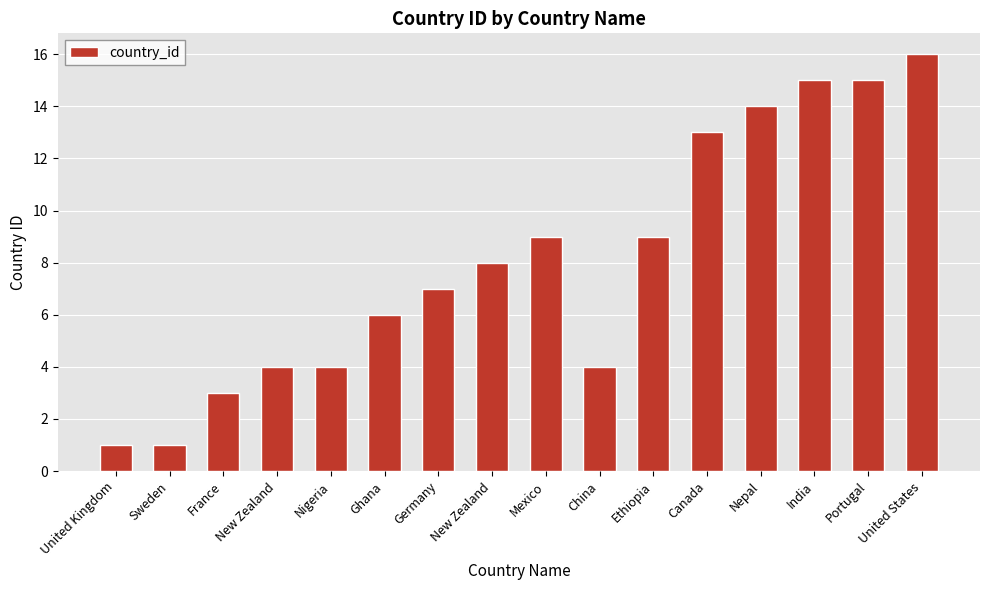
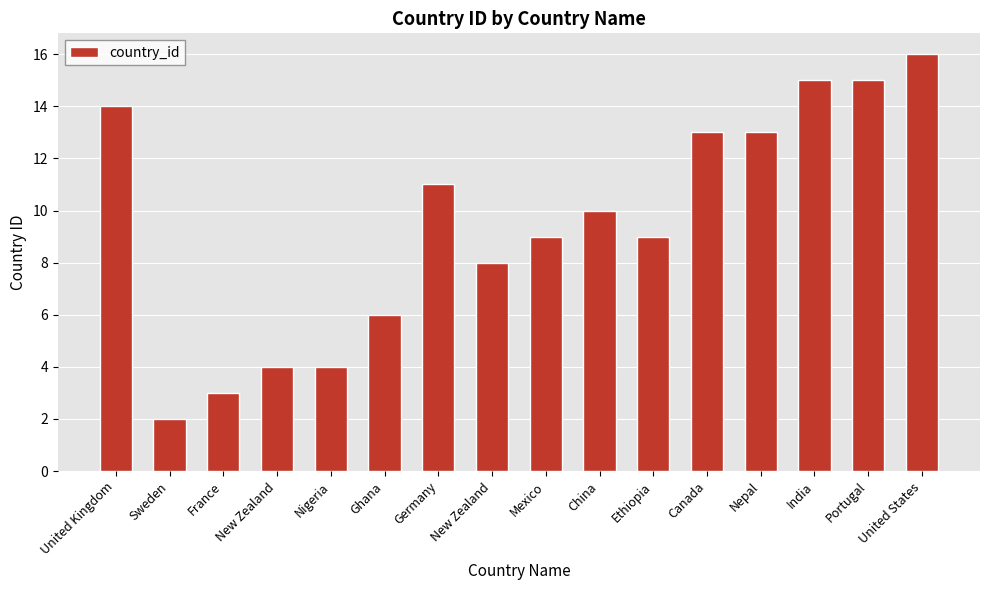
United Kingdom: 1 -> 14
Sweden: 1 -> 2
Germany: 7 -> 11
China: 4 -> 10
Nepal: 14 -> 13
